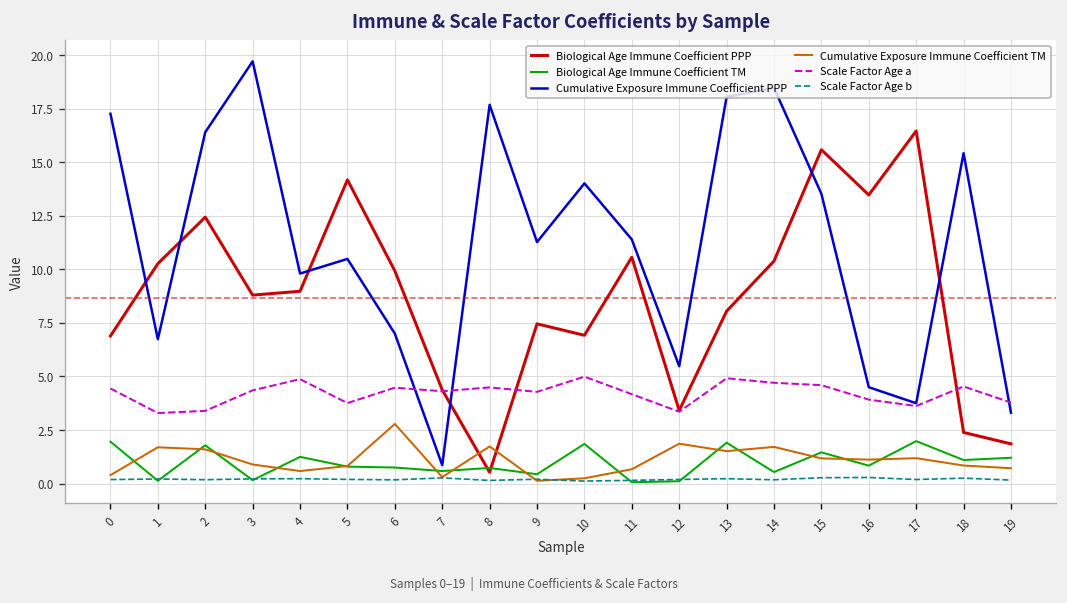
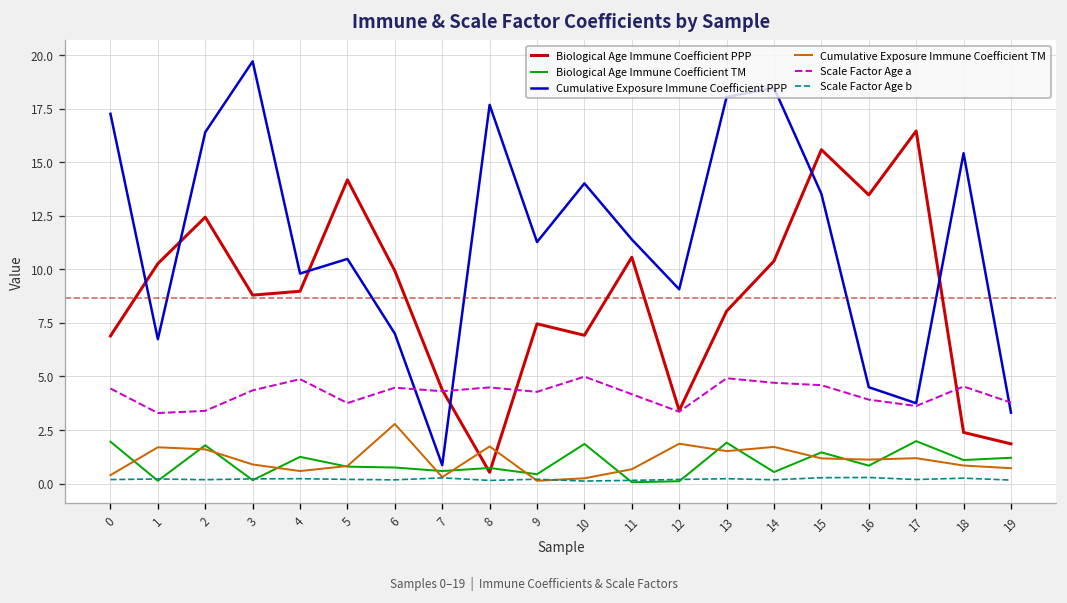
Cumulative Exposure Immune Coefficient PPP, 12: 5.5 -> 9.1
